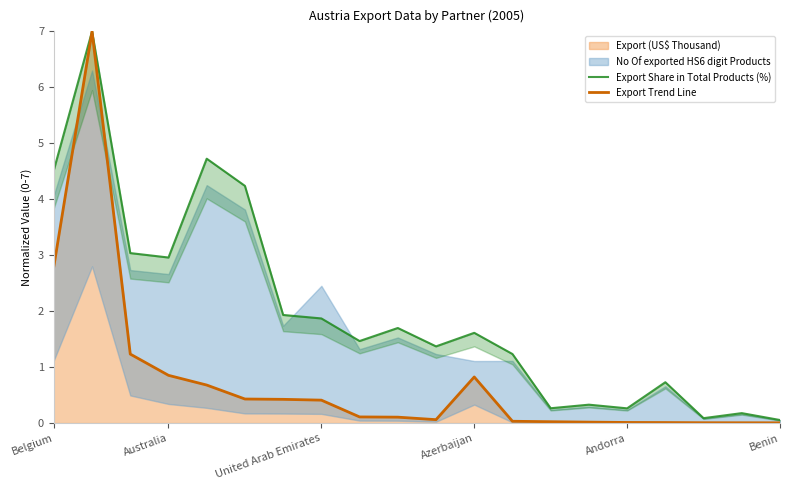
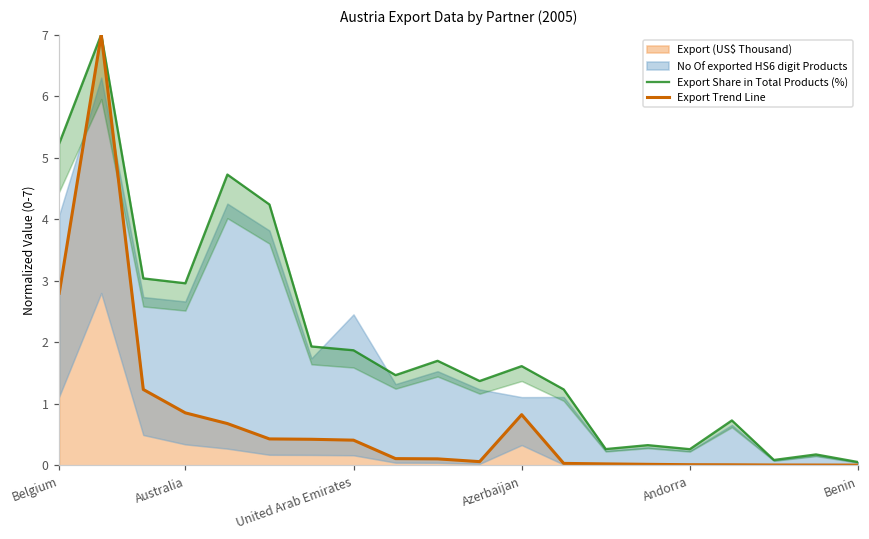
Export Share in Total Products (%), Belgium: 4.5 -> 5.2
